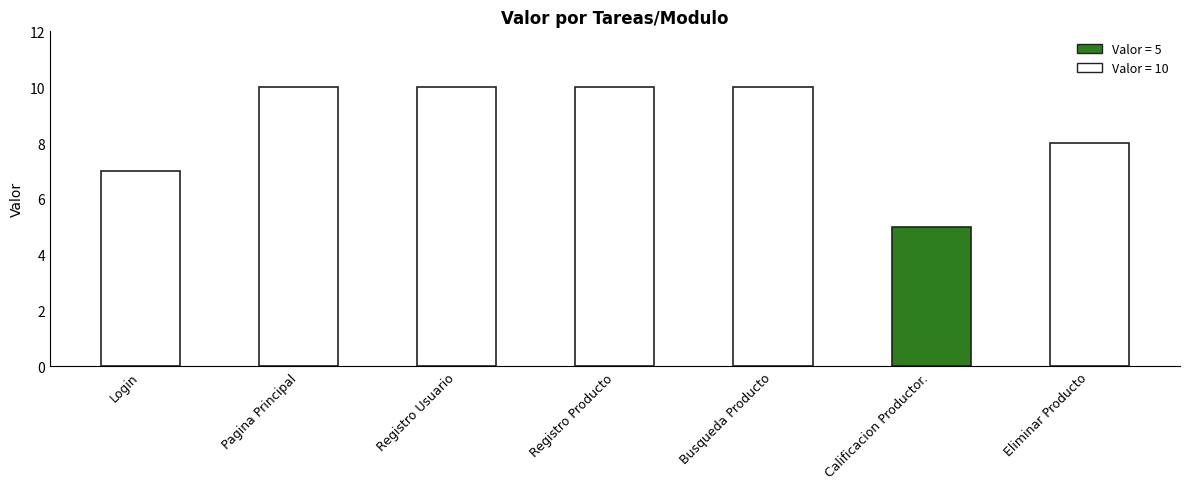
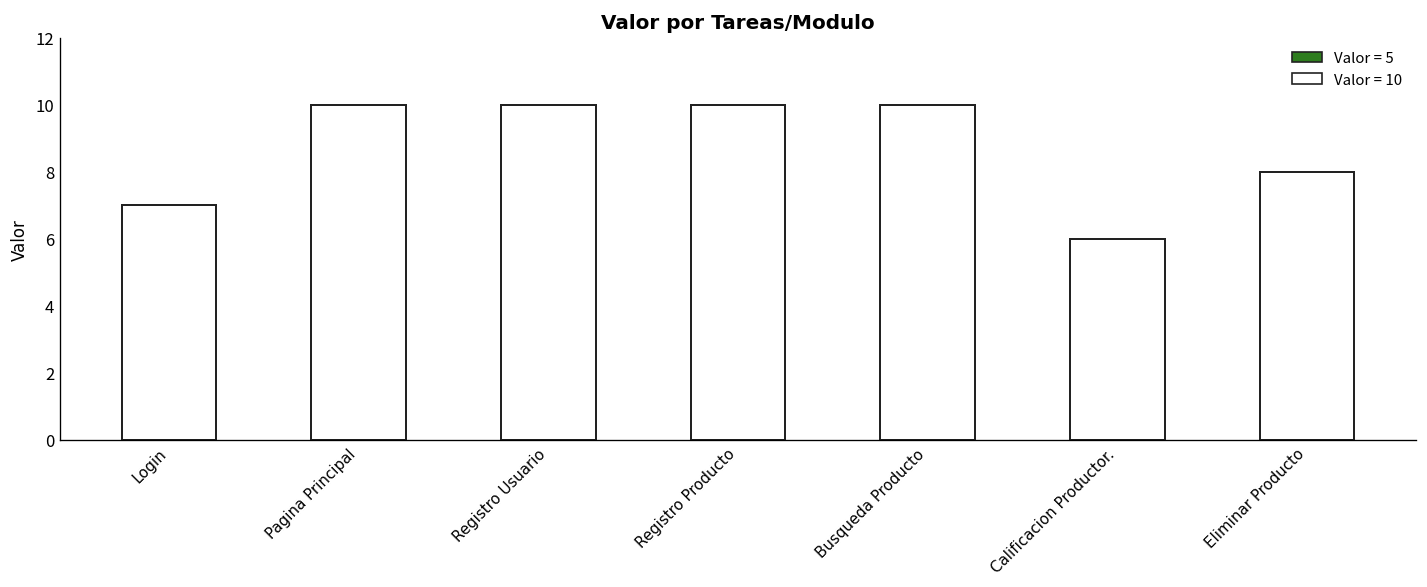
Calificacion Productor.: 5 -> 6
